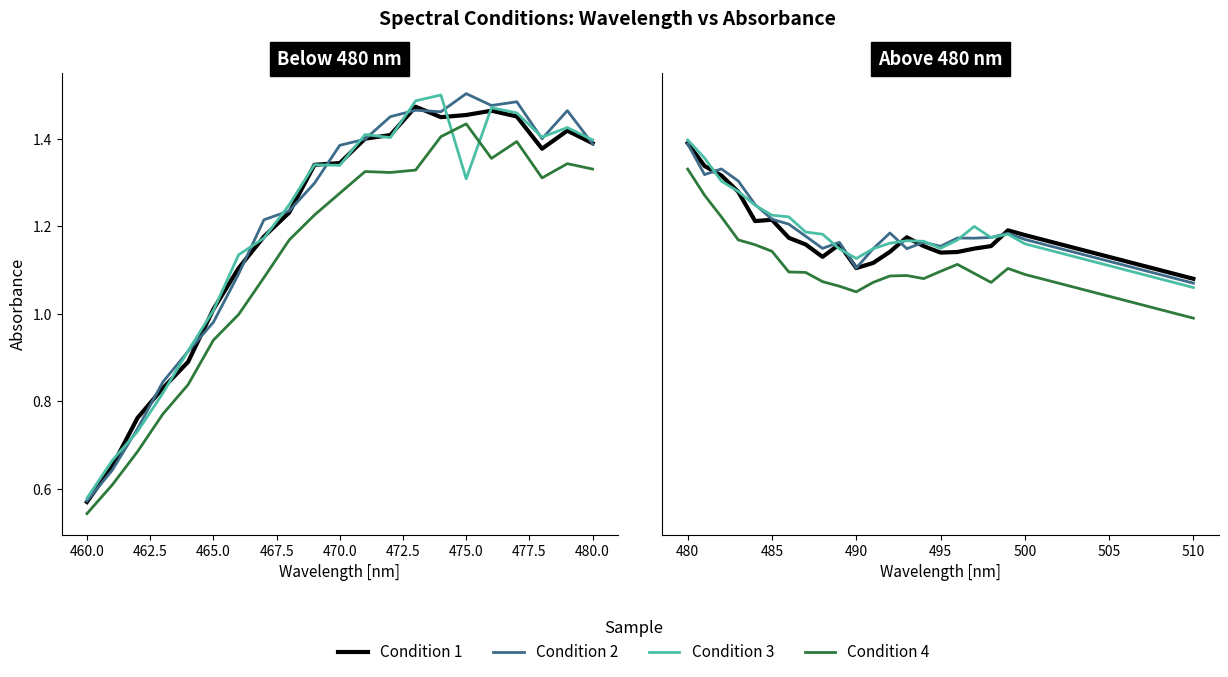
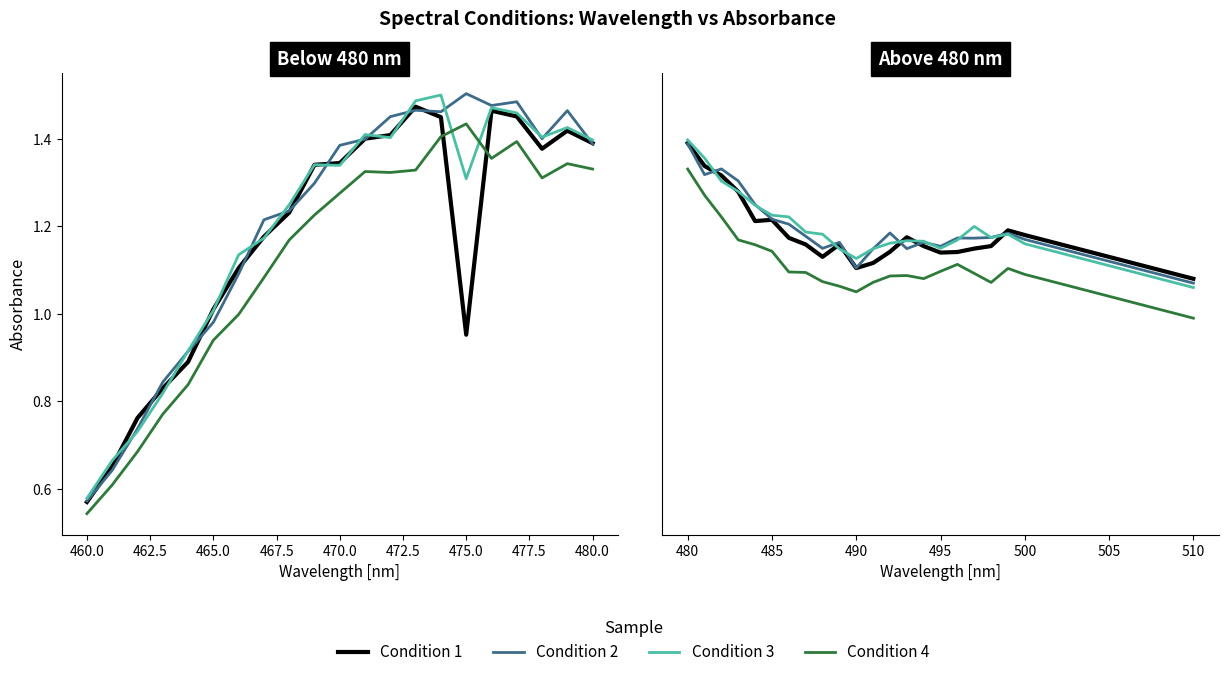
Below 480 nm, Condition 1, 475.0: 1.45 -> 0.95
